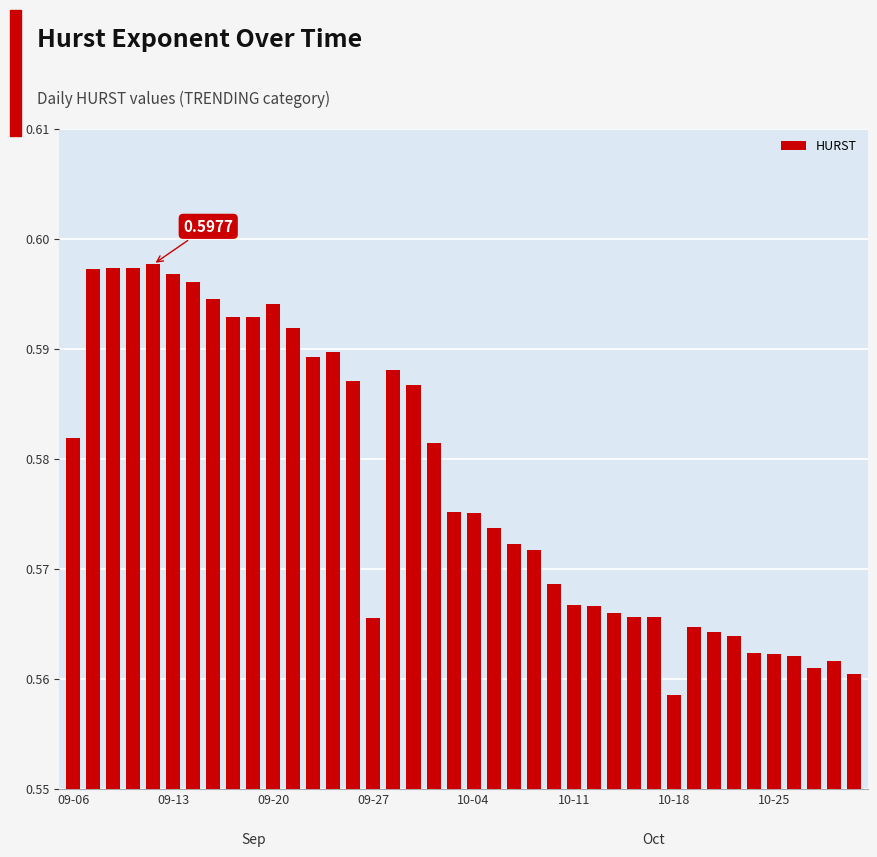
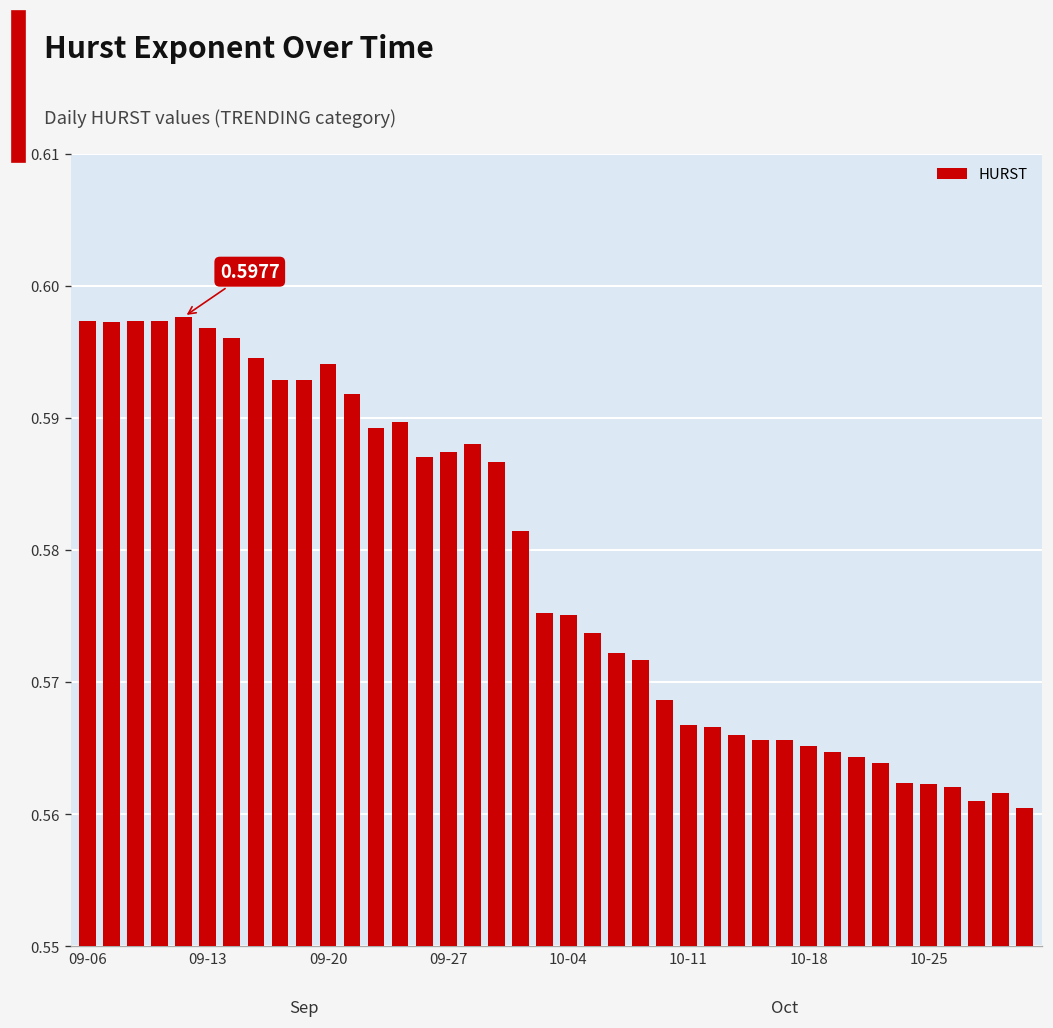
09-06: 0.5819 -> 0.5973
09-27: 0.5655 -> 0.5874
10-18: 0.5586 -> 0.5651
